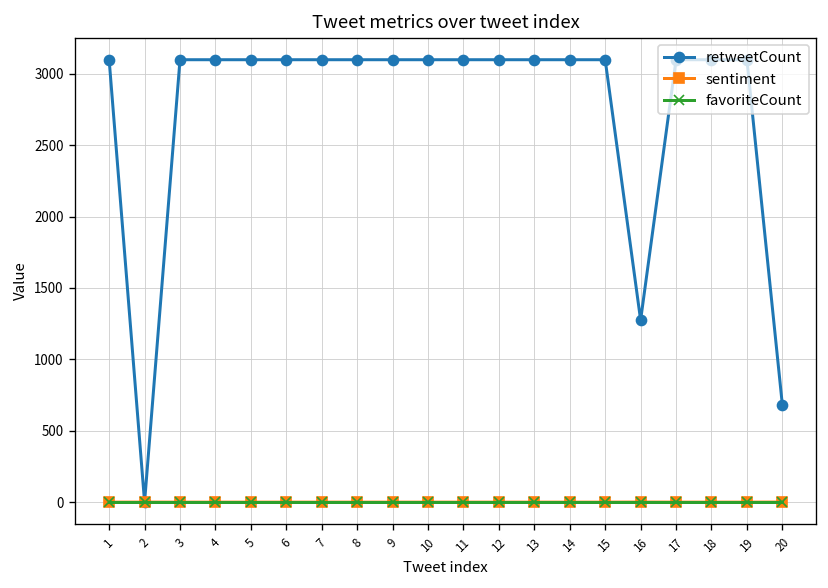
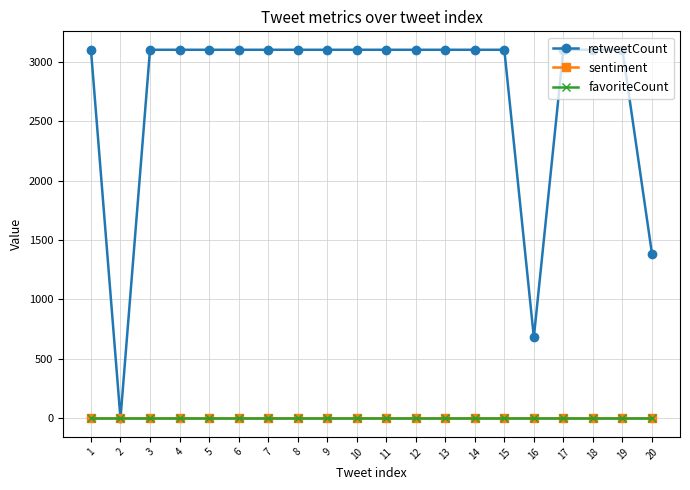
retweetCount, 16: 1280 -> 680
retweetCount, 20: 680 -> 1390
